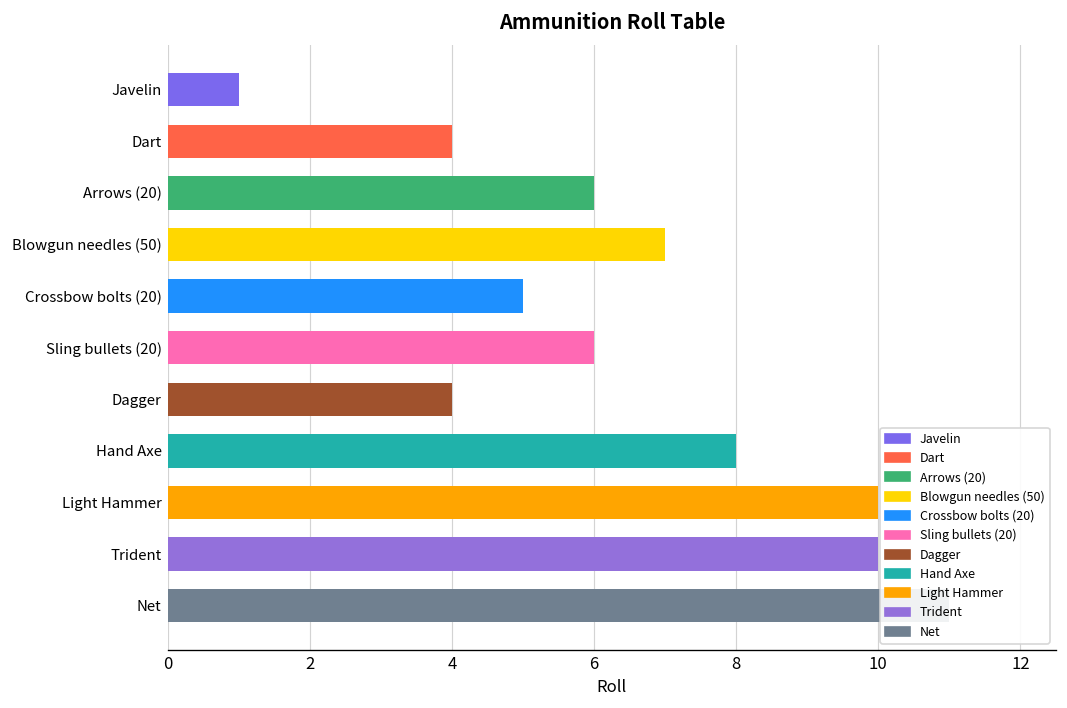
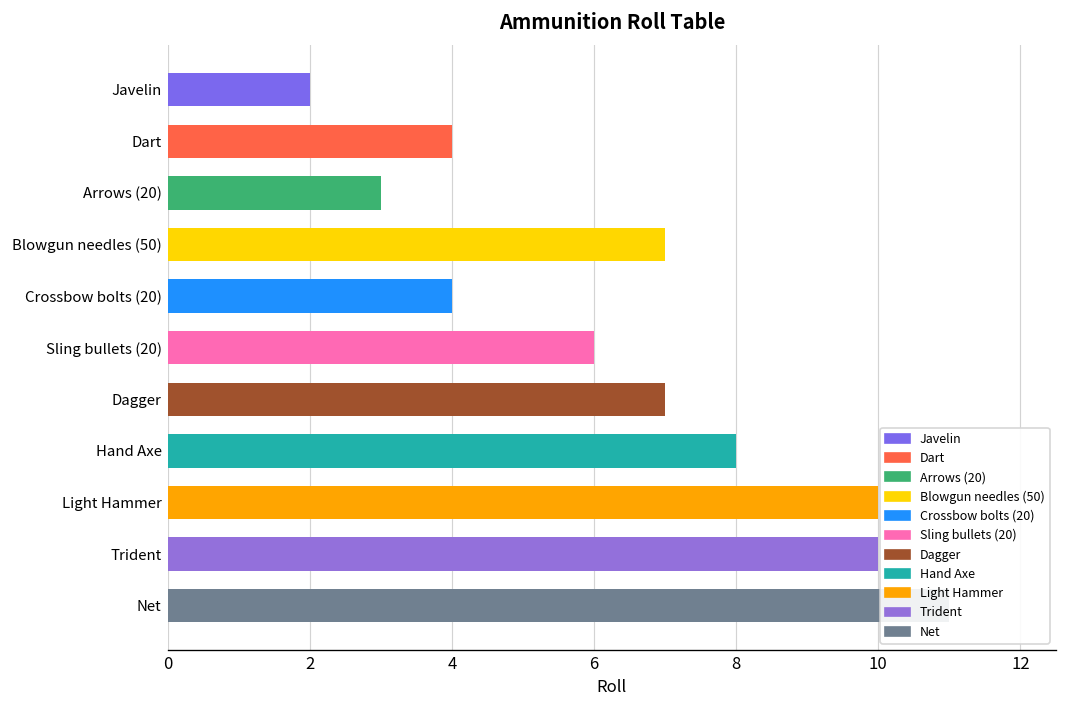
Javelin: 1 -> 2
Arrows (20): 6 -> 3
Crossbow bolts (20): 5 -> 4
Dagger: 4 -> 7
